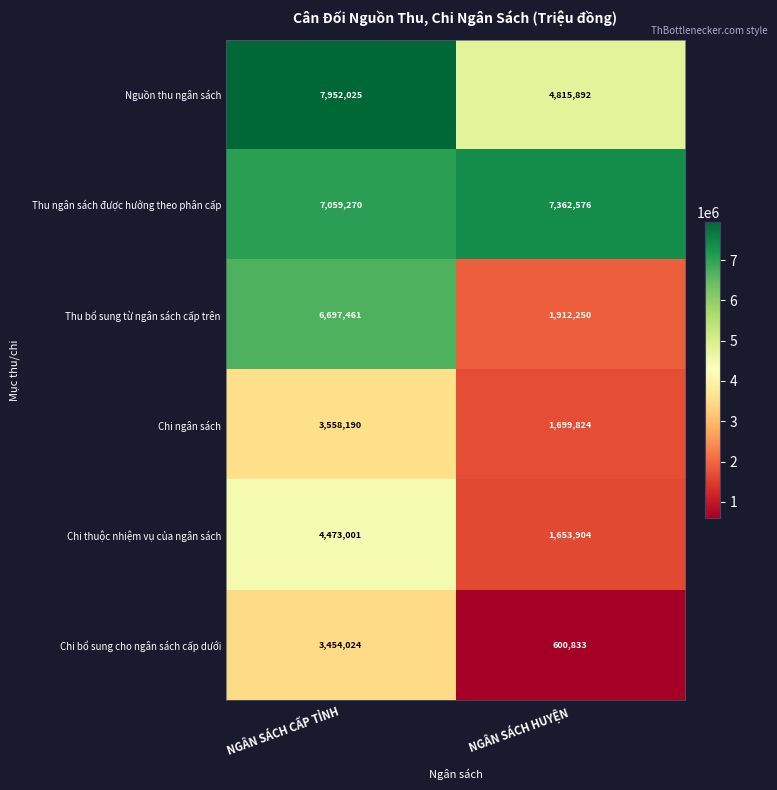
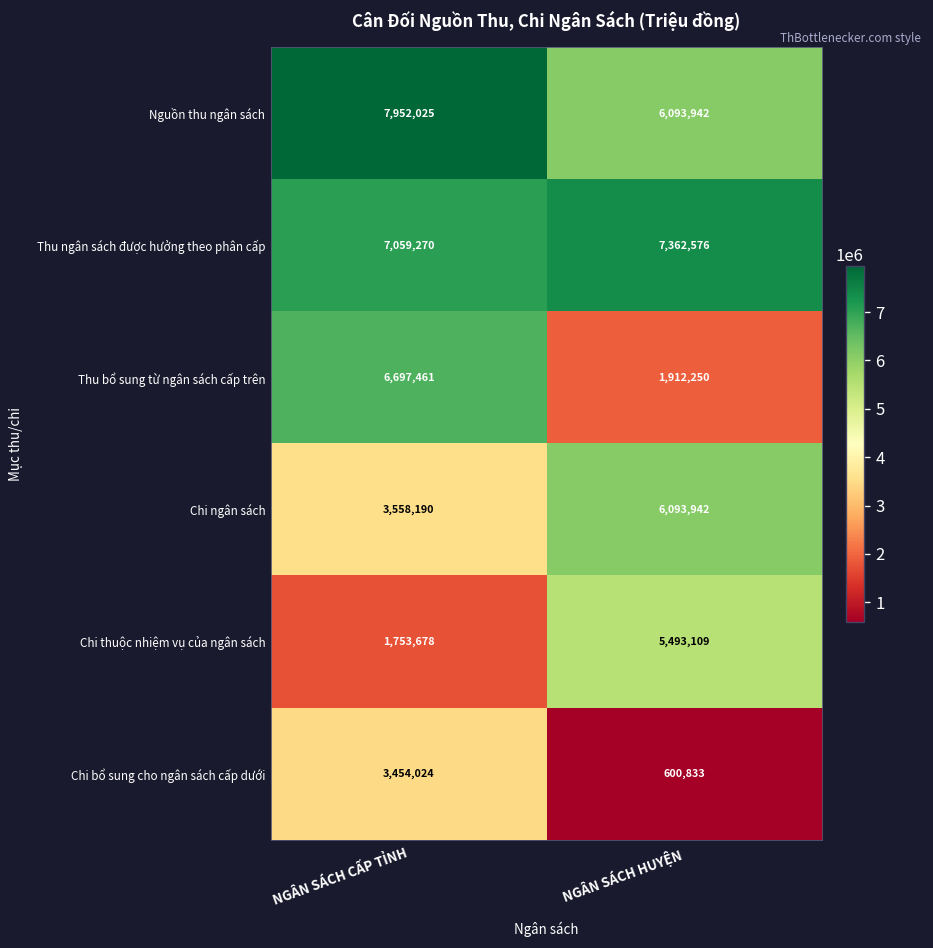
Nguồn thu ngân sách, NGÂN SÁCH HUYỆN: 4,815,892 -> 6,093,942
Chi ngân sách, NGÂN SÁCH HUYỆN: 1,699,824 -> 6,093,942
Chi thuộc nhiệm vụ của ngân sách, NGÂN SÁCH CẤP TỈNH: 4,473,001 -> 1,753,678
Chi thuộc nhiệm vụ của ngân sách, NGÂN SÁCH HUYỆN: 1,653,904 -> 5,493,109
